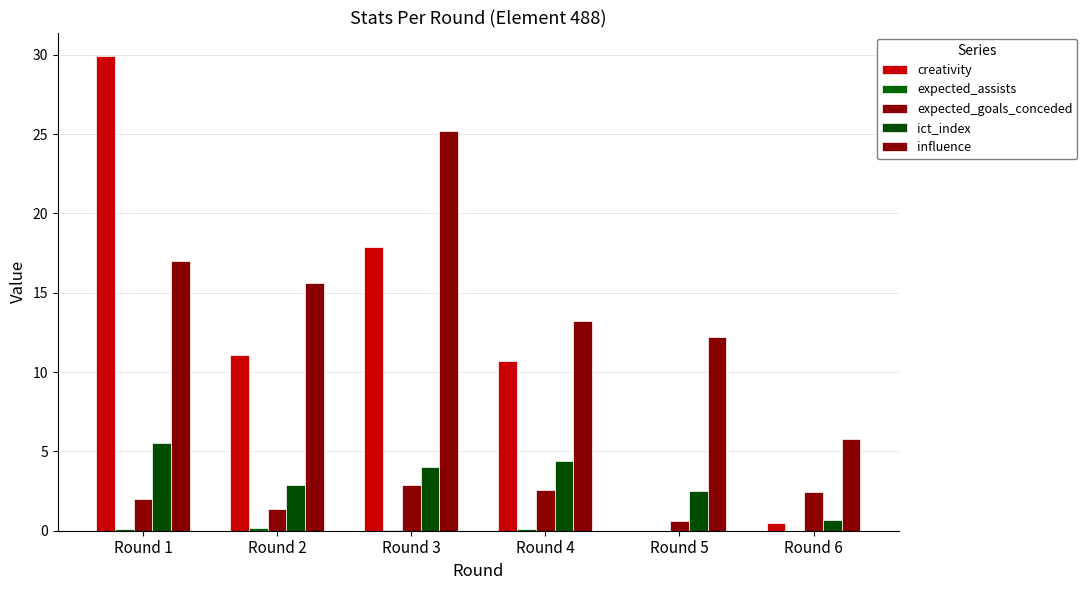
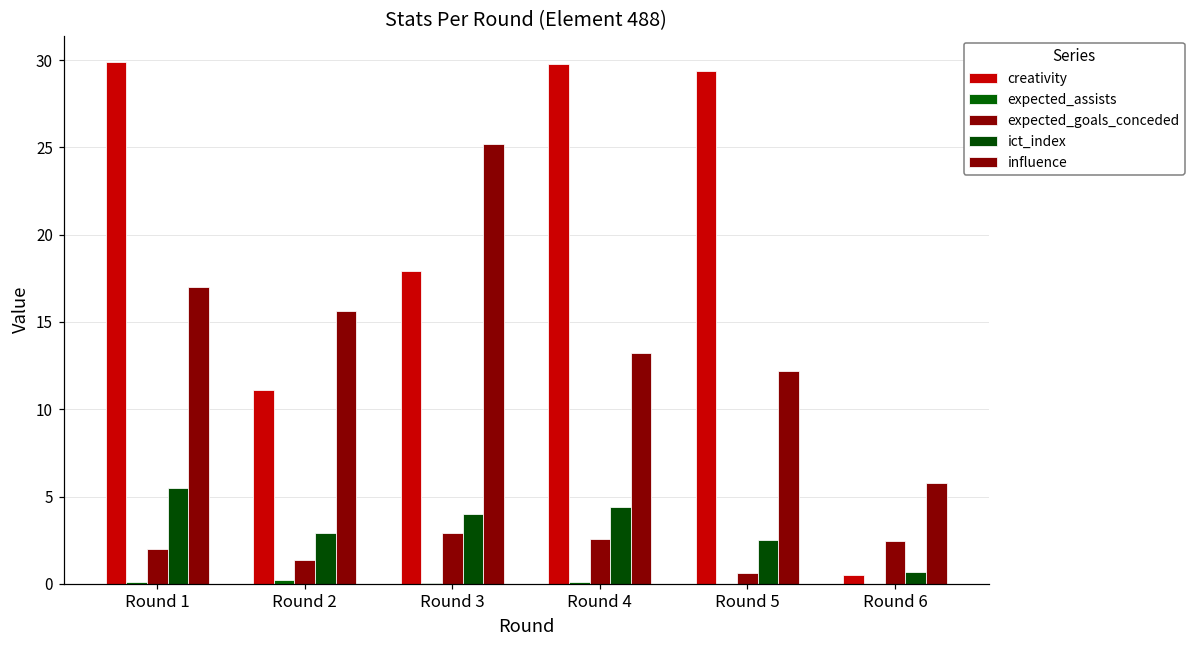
creativity, Round 4: 10.7 -> 29.8
creativity, Round 5: 0.0 -> 29.4
